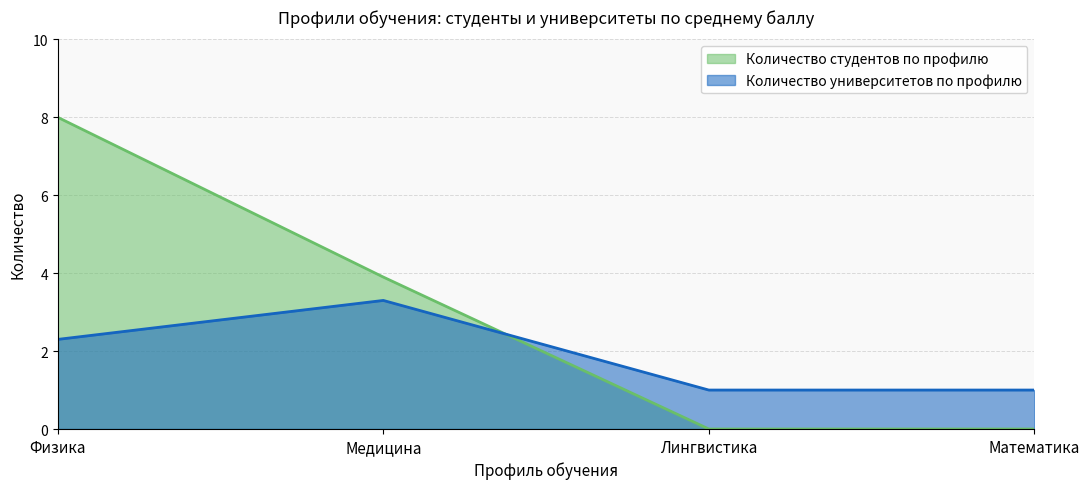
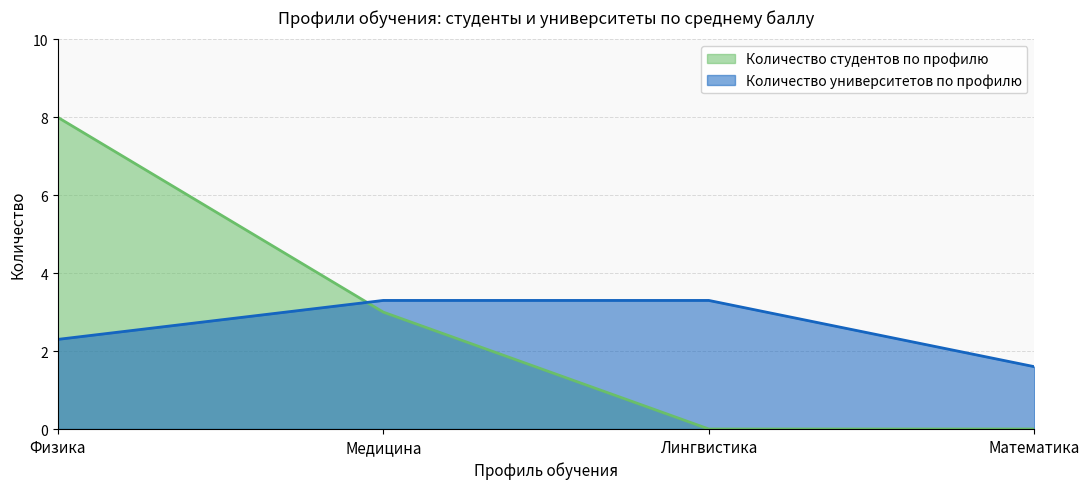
Количество студентов по профилю, Медицина: 3.9 -> 3.0
Количество университетов по профилю, Лингвистика: 1.0 -> 3.3
Количество университетов по профилю, Математика: 1.0 -> 1.6
